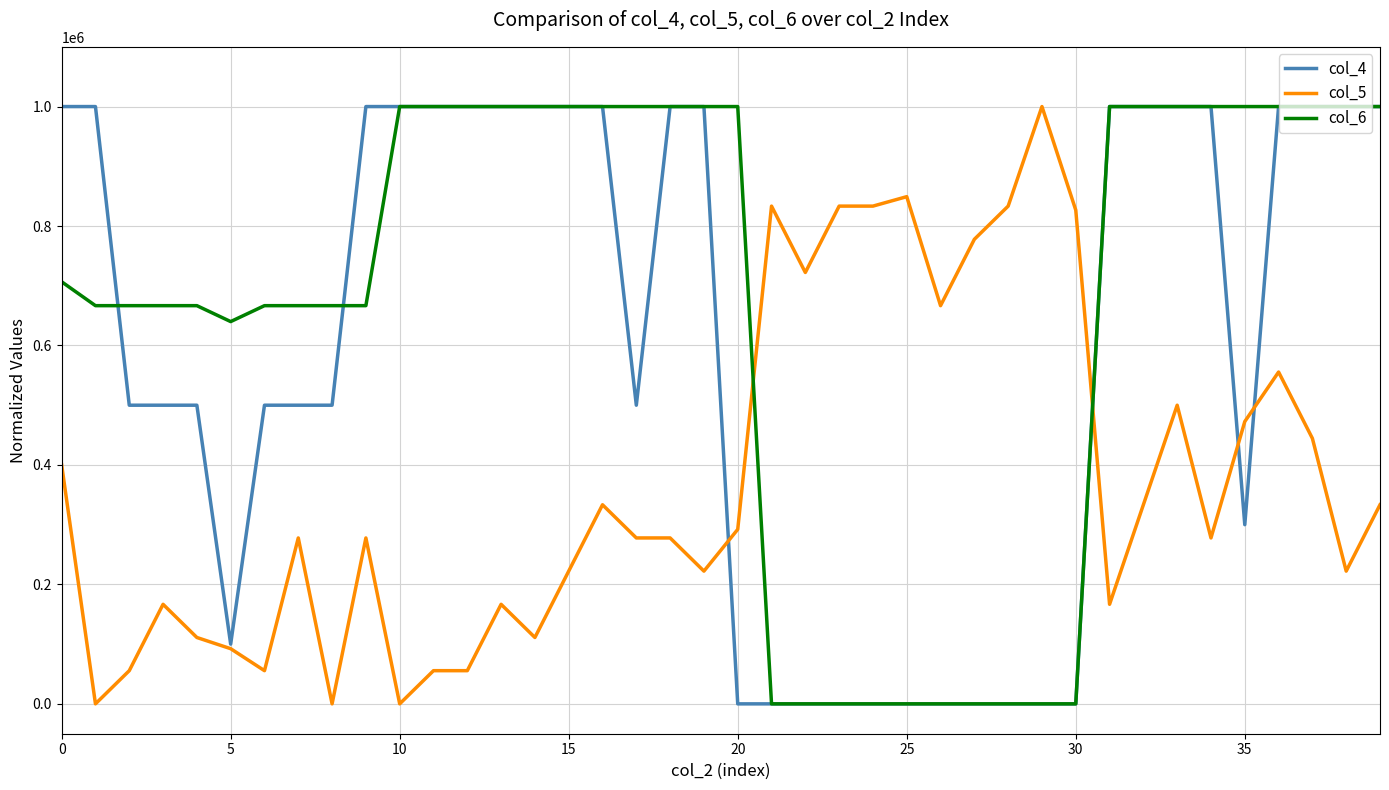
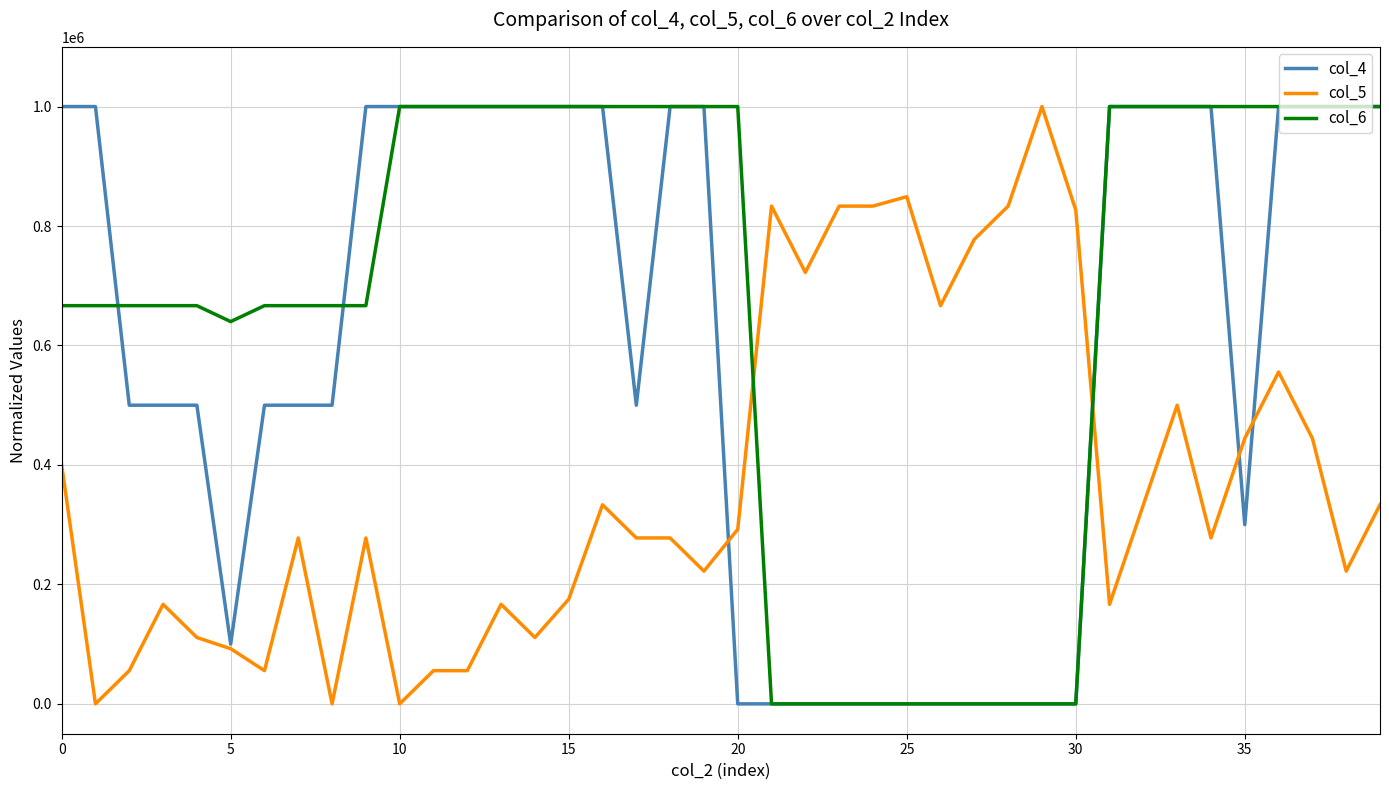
col_6, 0: 710000 -> 670000
col_5, 15: 220000 -> 180000
col_5, 35: 470000 -> 440000
